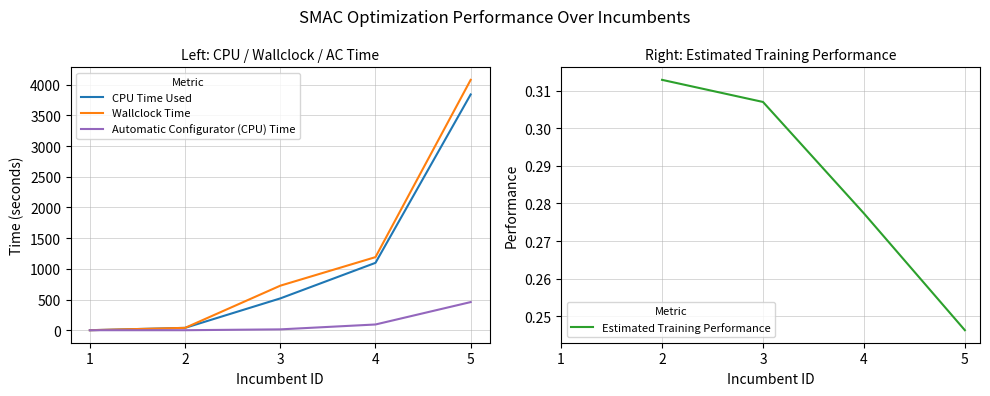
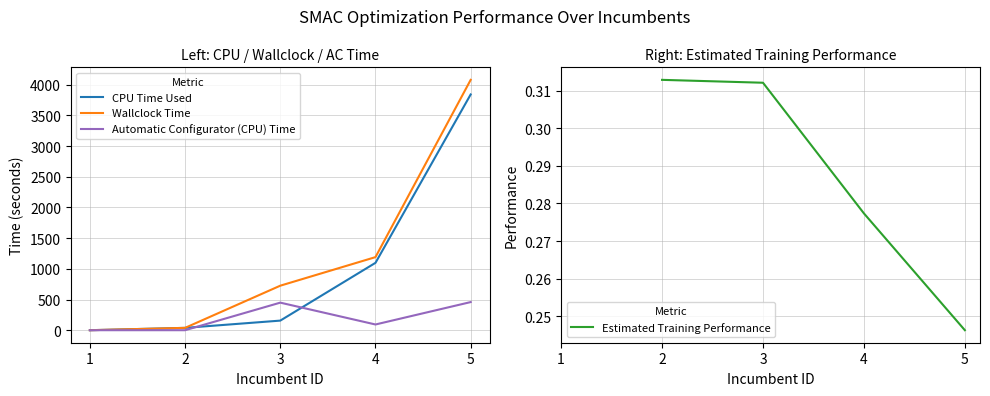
Left: CPU / Wallclock / AC Time, CPU Time Used, 3: 500 -> 200
Left: CPU / Wallclock / AC Time, Automatic Configurator (CPU) Time, 3: 0 -> 400
Right: Estimated Training Performance, 3: 0.307 -> 0.312
